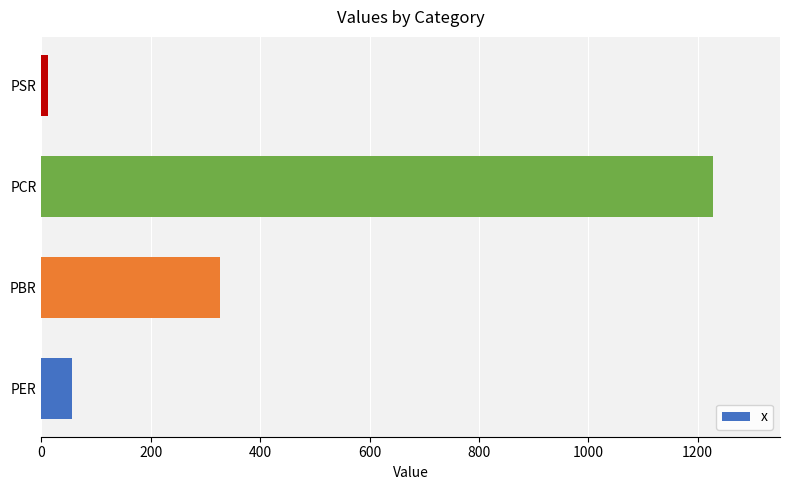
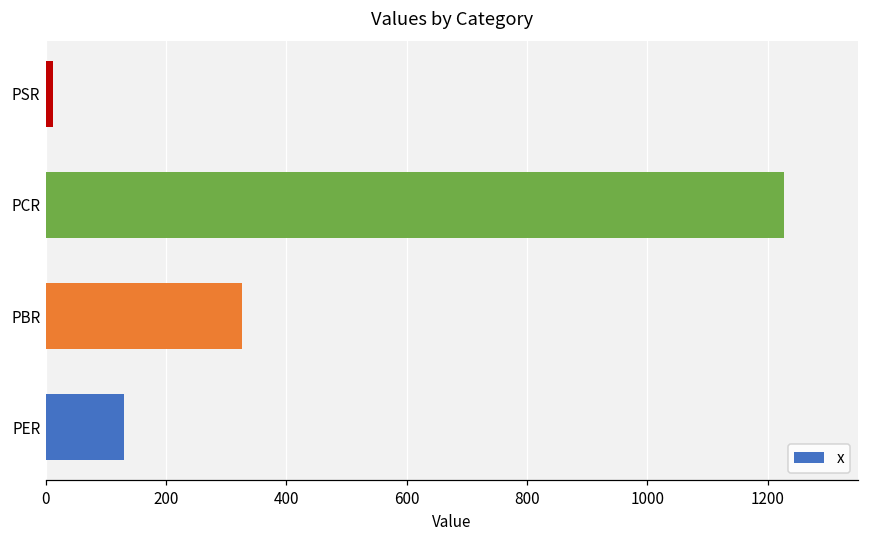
PER: 60 -> 130
